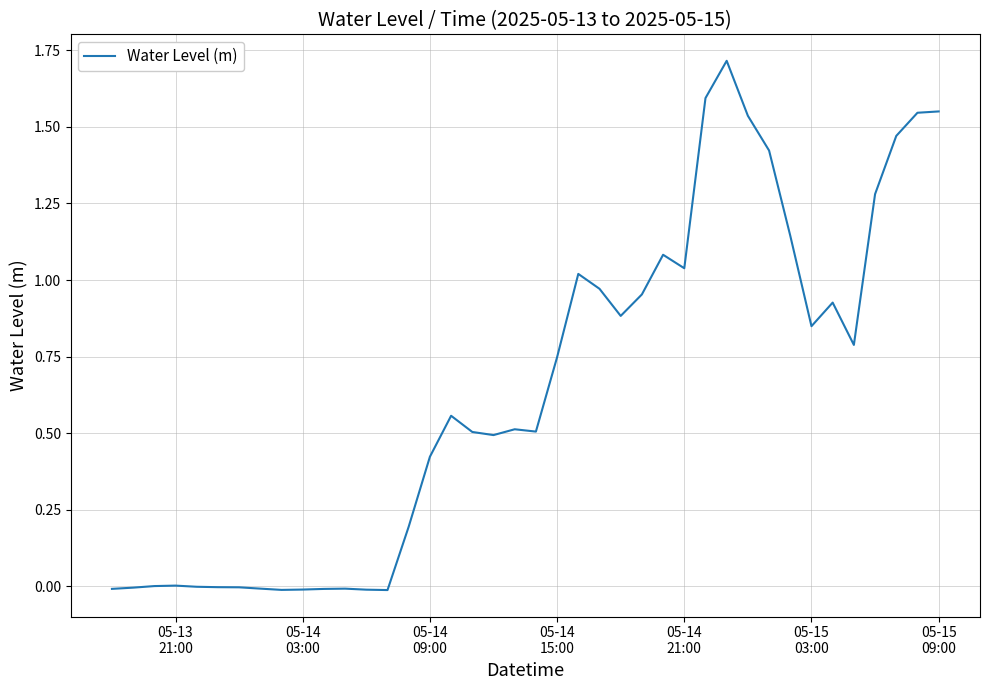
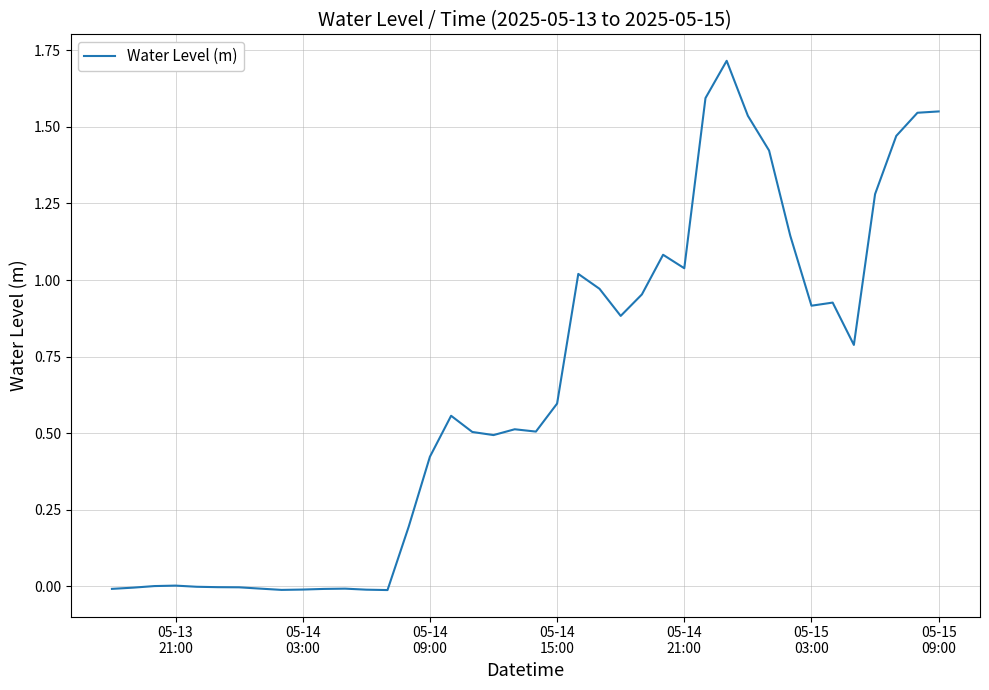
05-14 15:00: 0.75 -> 0.60
05-15 03:00: 0.85 -> 0.92
